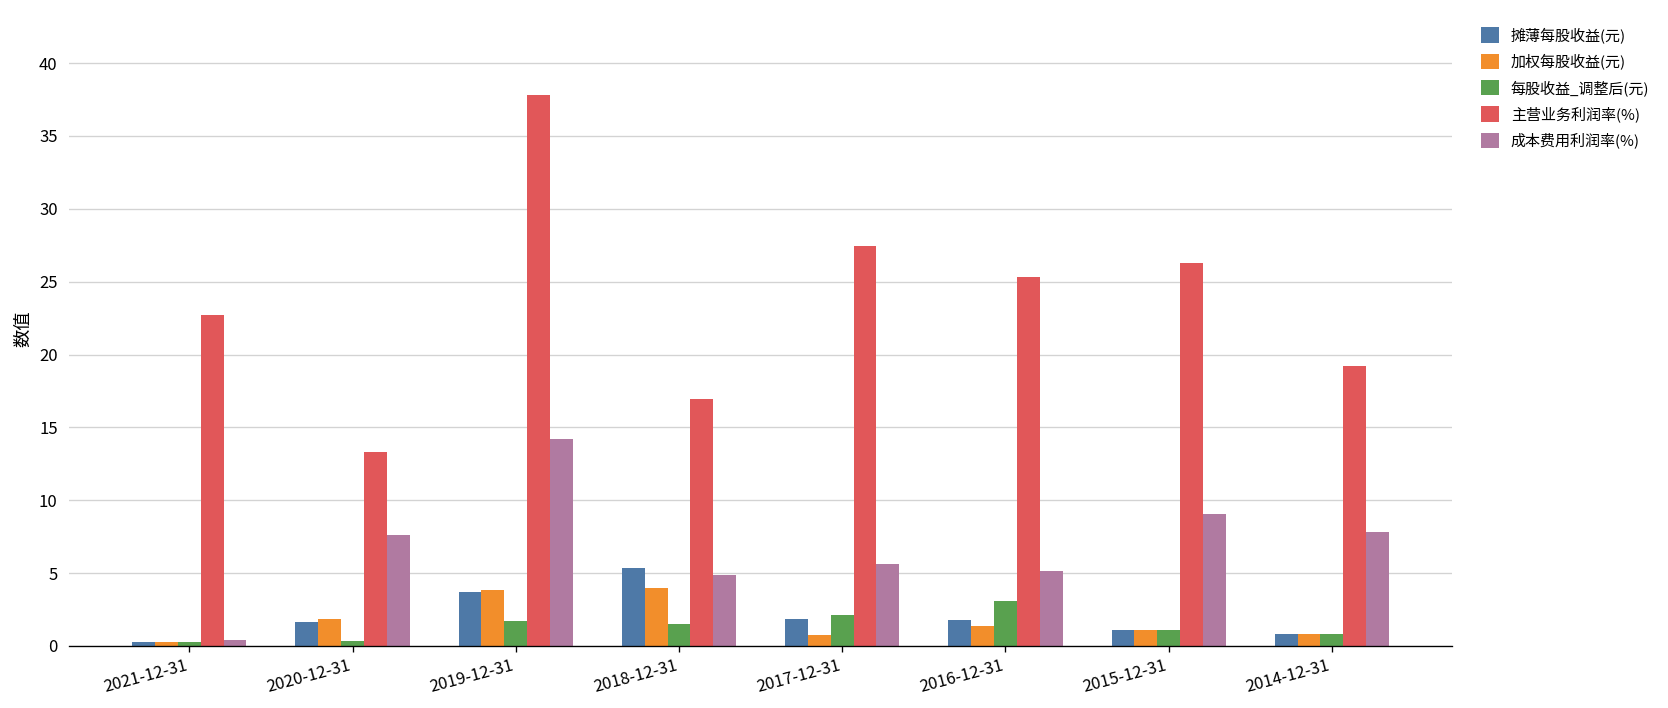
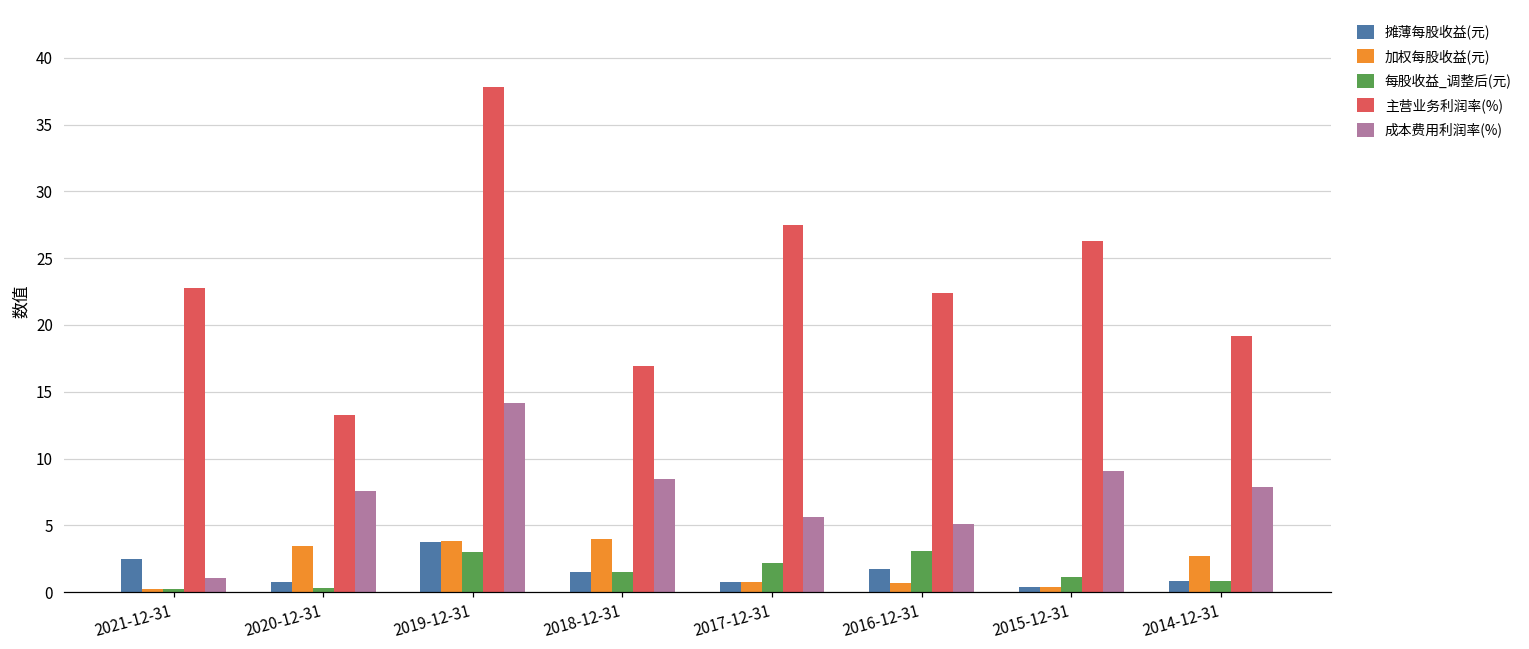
摊薄每股收益(元), 2021-12-31: 0.3 -> 2.5
成本费用利润率(%), 2021-12-31: 0.4 -> 1.0
摊薄每股收益(元), 2020-12-31: 1.7 -> 0.8
加权每股收益(元), 2020-12-31: 1.9 -> 3.5
每股收益_调整后(元), 2019-12-31: 1.7 -> 3.0
摊薄每股收益(元), 2018-12-31: 5.3 -> 1.5
成本费用利润率(%), 2018-12-31: 4.9 -> 8.5
摊薄每股收益(元), 2017-12-31: 1.8 -> 0.8
加权每股收益(元), 2016-12-31: 1.4 -> 0.7
主营业务利润率(%), 2016-12-31: 25.3 -> 22.4
摊薄每股收益(元), 2015-12-31: 1.1 -> 0.3
加权每股收益(元), 2015-12-31: 1.1 -> 0.4
加权每股收益(元), 2014-12-31: 0.8 -> 2.7
